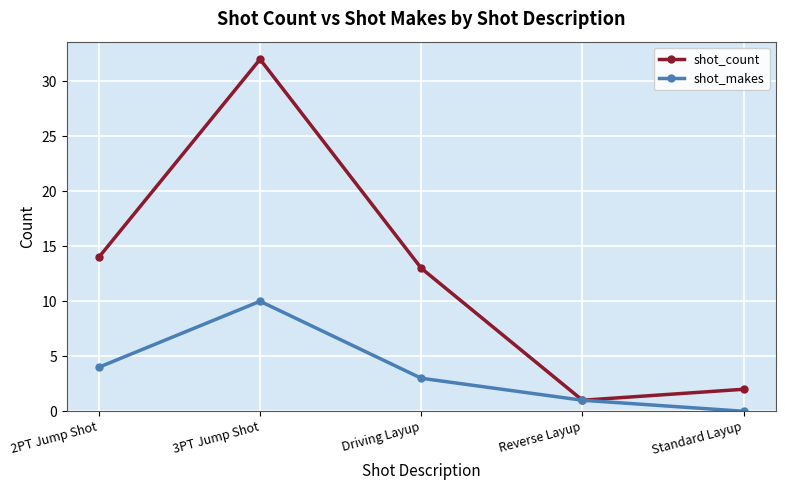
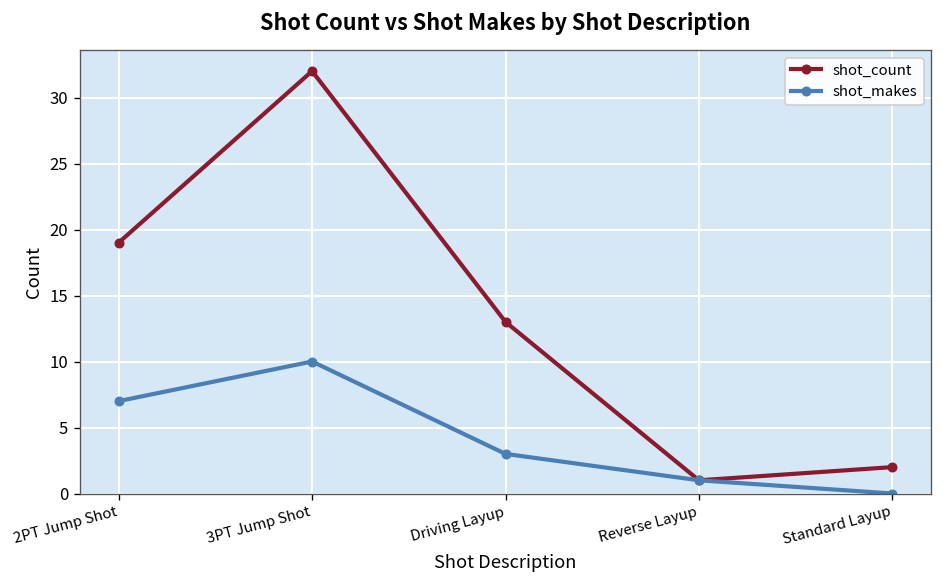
shot_count, 2PT Jump Shot: 14 -> 19
shot_makes, 2PT Jump Shot: 4 -> 7
